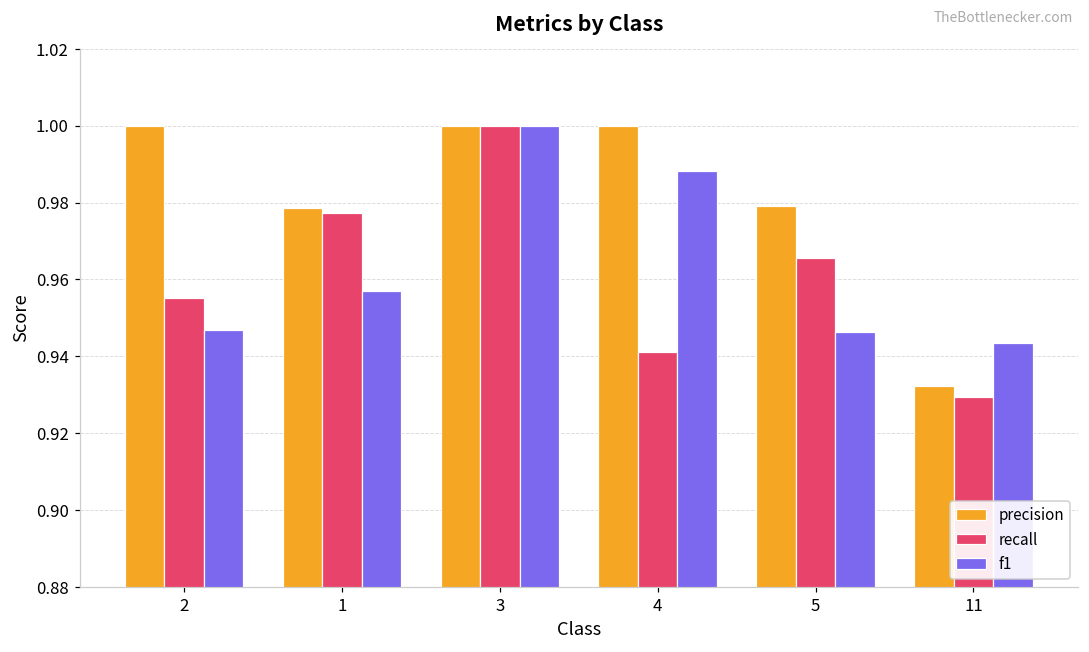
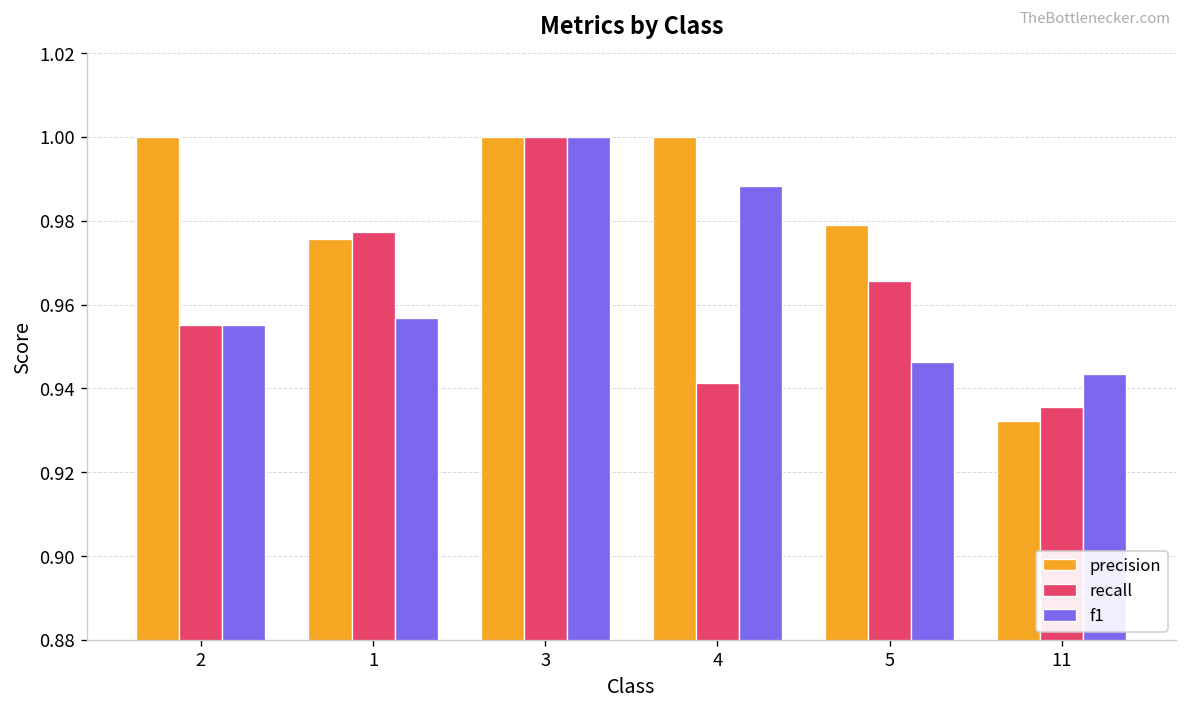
f1, 2: 0.947 -> 0.955
precision, 1: 0.979 -> 0.976
recall, 11: 0.929 -> 0.936
